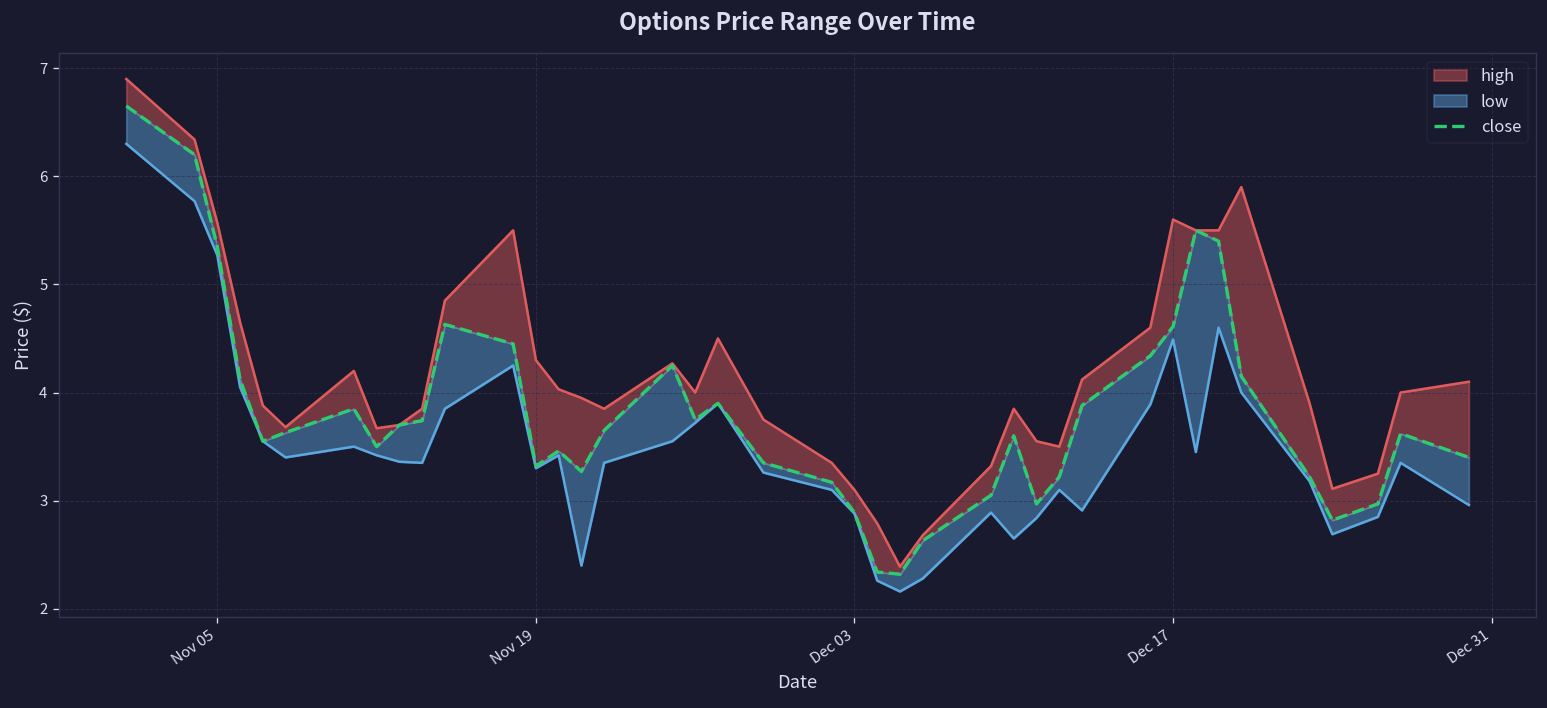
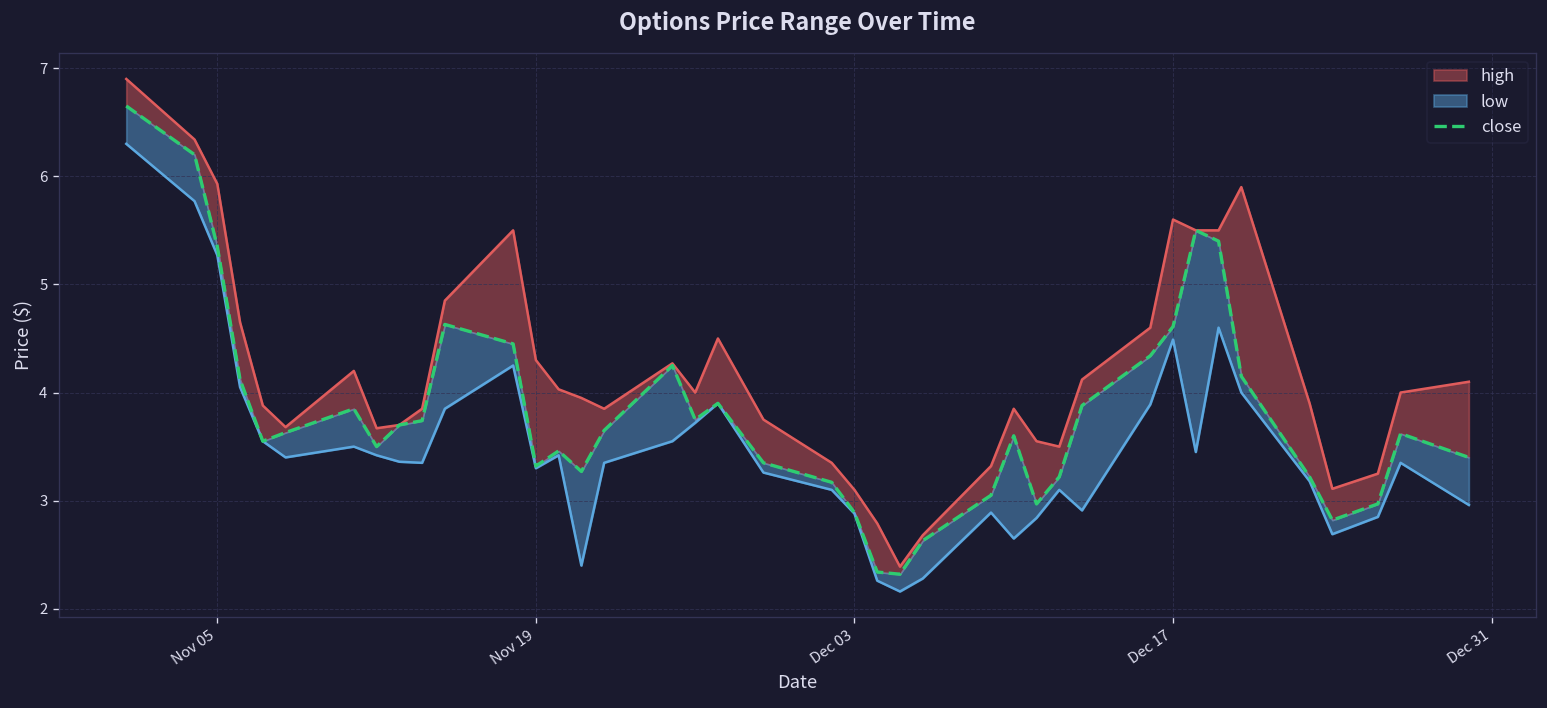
high, Nov 05: 5.6 -> 5.9
